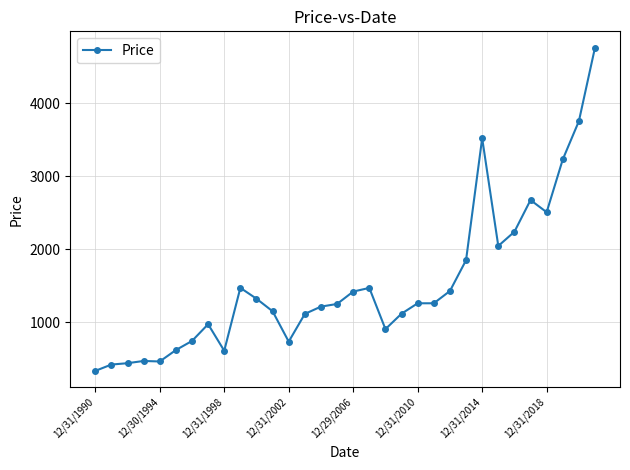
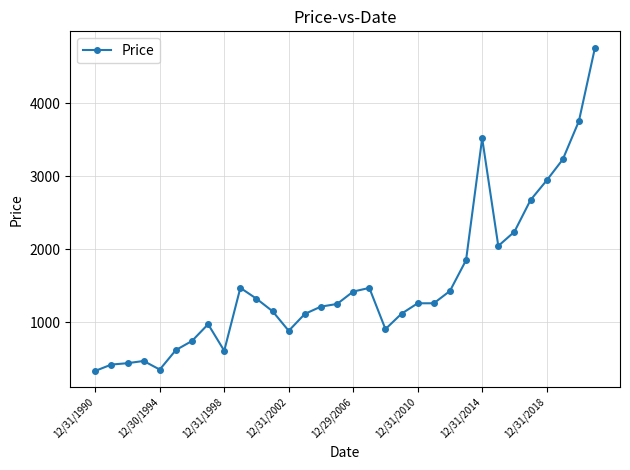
12/30/1994: 500 -> 300
12/31/2002: 700 -> 900
12/31/2018: 2500 -> 2900
